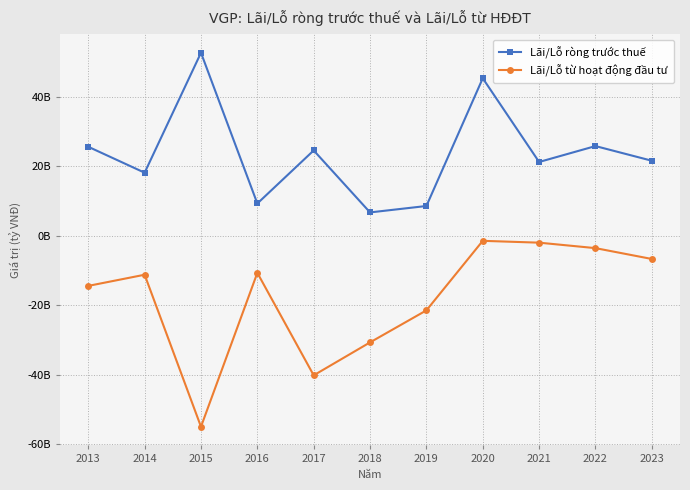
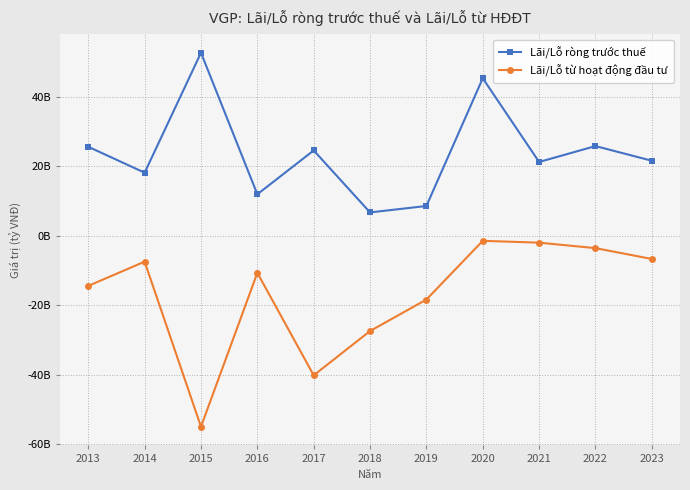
Lãi/Lỗ từ hoạt động đầu tư, 2014: -11000000000 -> -7000000000
Lãi/Lỗ ròng trước thuế, 2016: 9000000000 -> 12000000000
Lãi/Lỗ từ hoạt động đầu tư, 2018: -31000000000 -> -27000000000
Lãi/Lỗ từ hoạt động đầu tư, 2019: -21000000000 -> -18000000000
